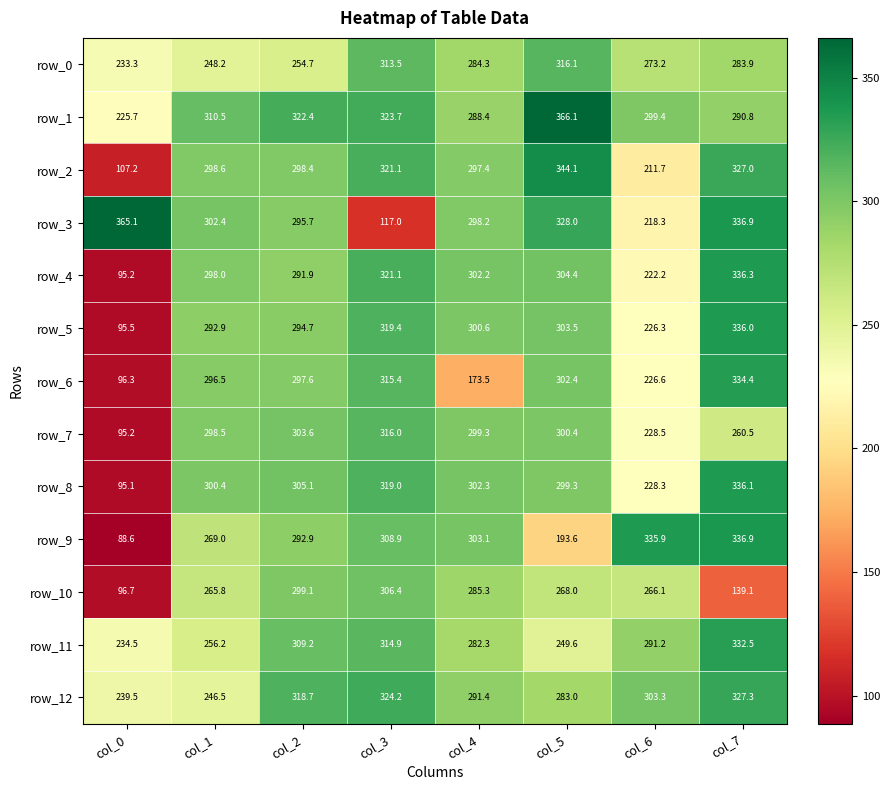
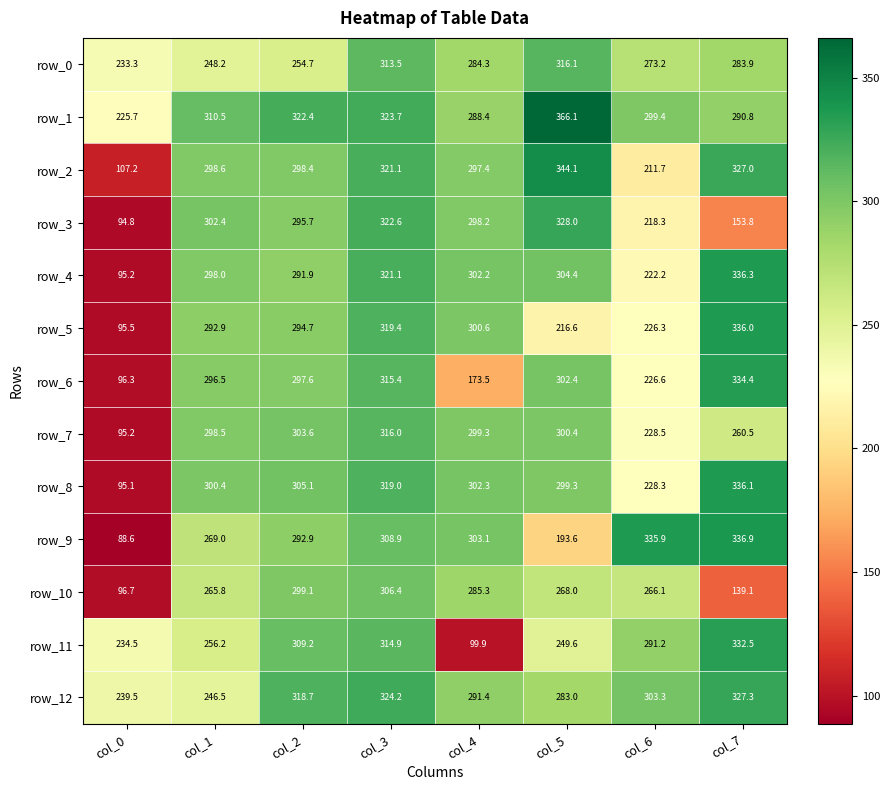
row_3, col_0: 365.1 -> 94.8
row_3, col_3: 117.0 -> 322.6
row_3, col_7: 336.9 -> 153.8
row_5, col_5: 303.5 -> 216.6
row_11, col_4: 282.3 -> 99.9
